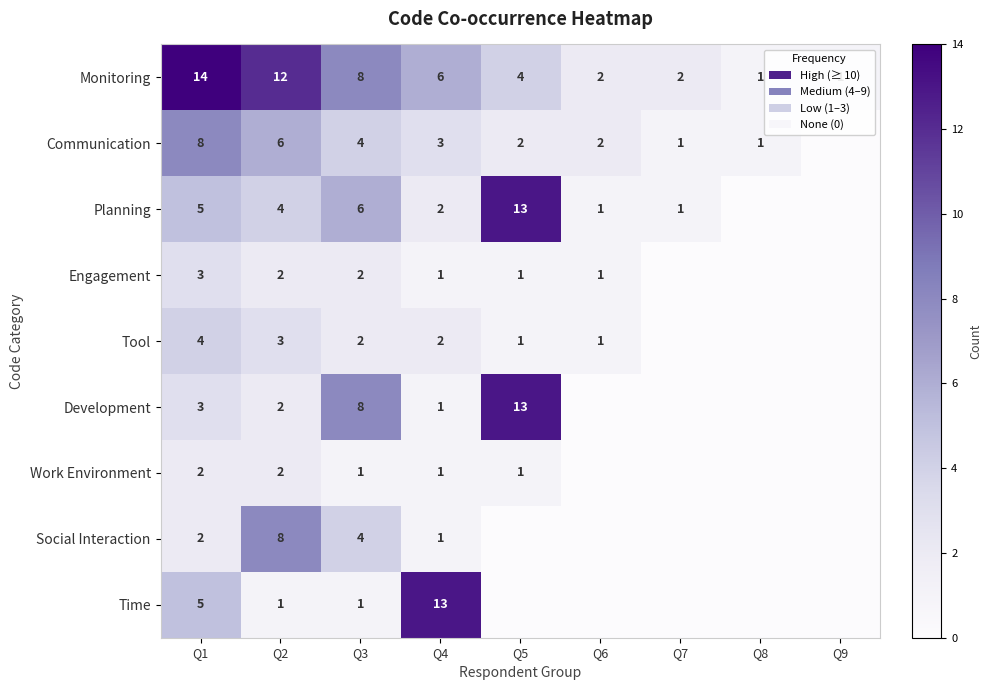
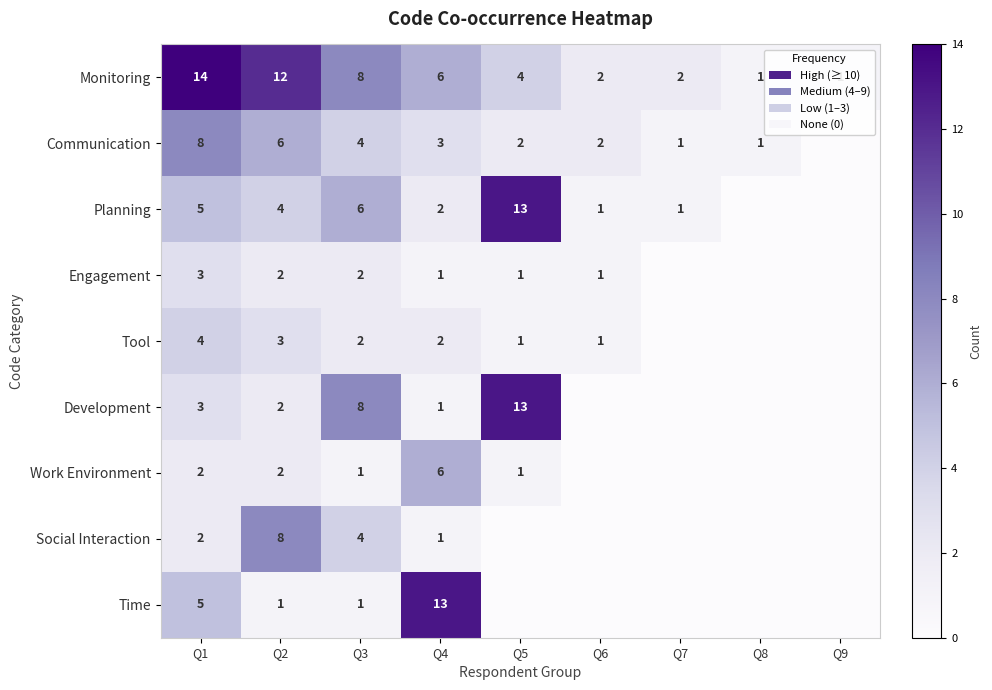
Work Environment, Q4: 1 -> 6
